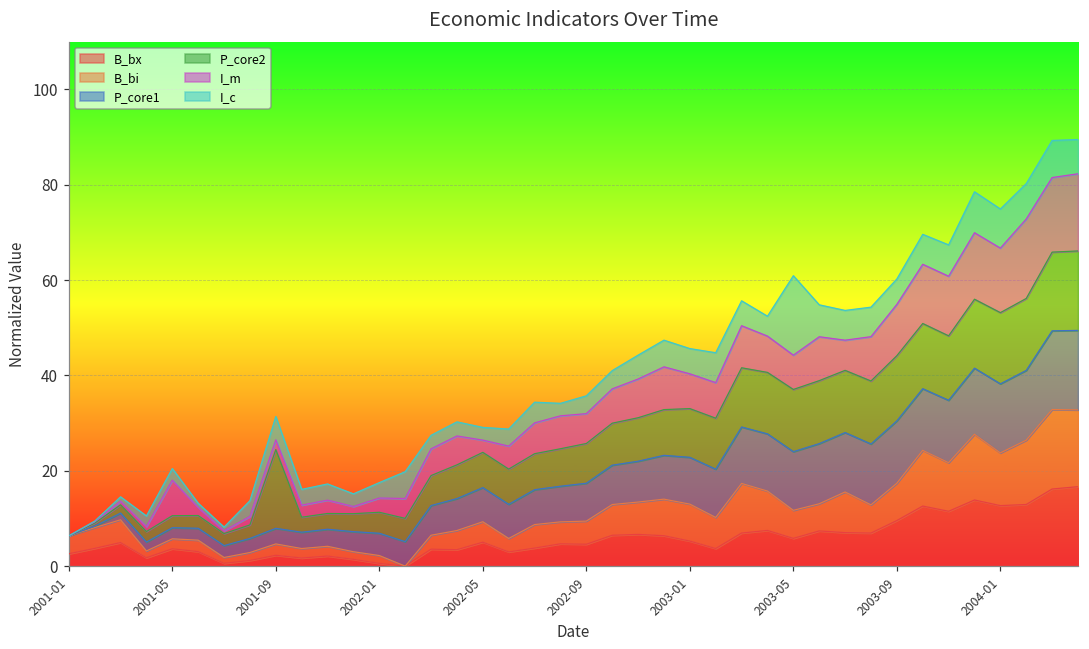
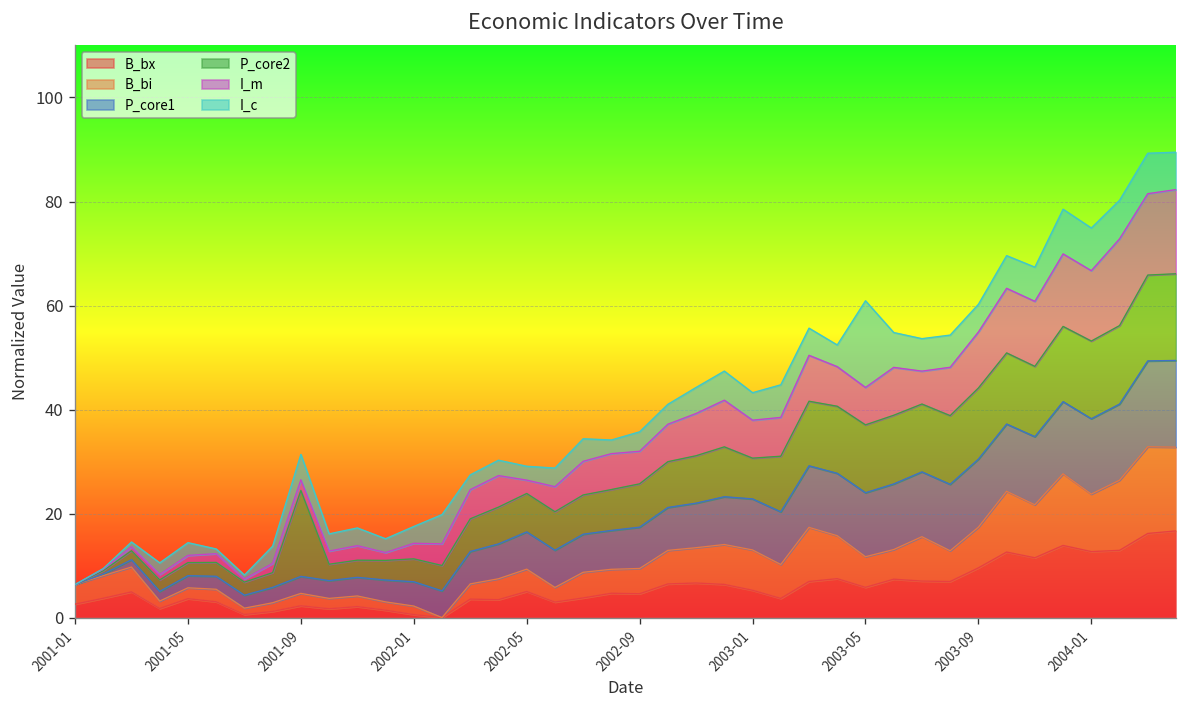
I_m, 2001-05: 7 -> 1
P_core2, 2003-01: 10 -> 8
